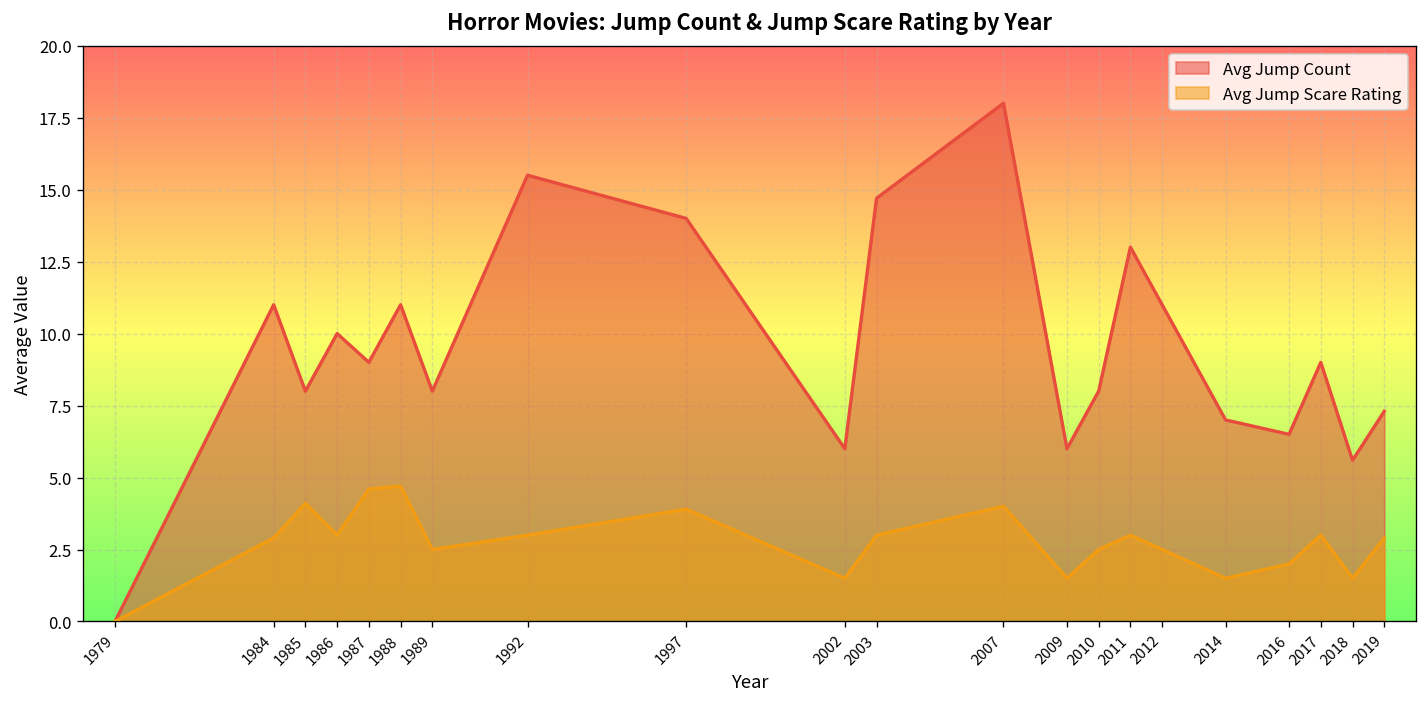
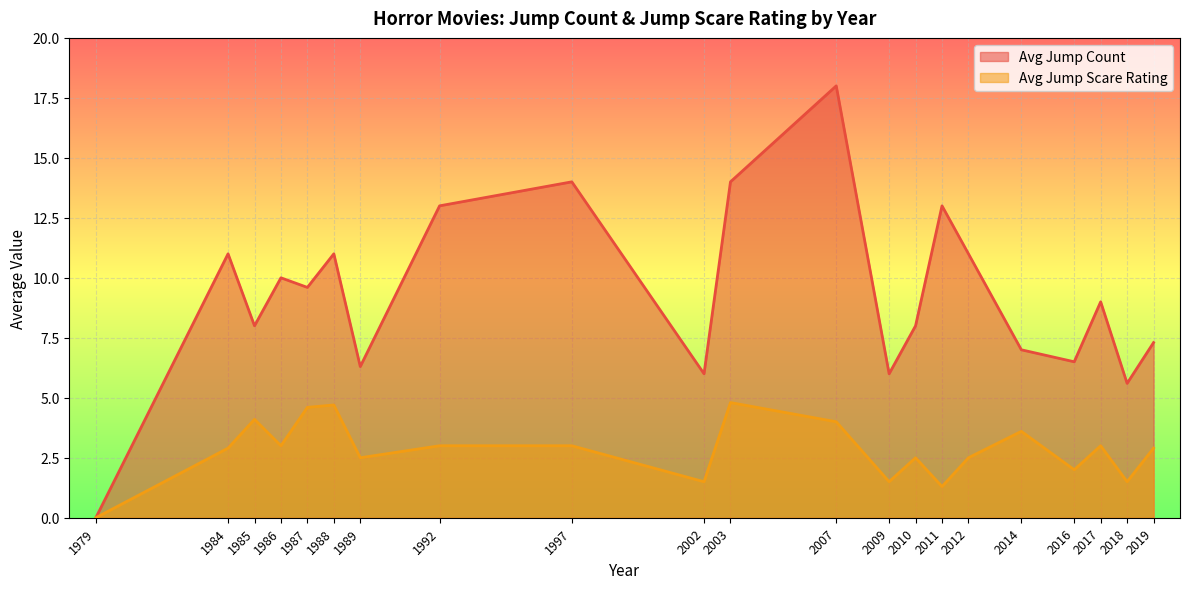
Avg Jump Count, 1987: 9.0 -> 9.6
Avg Jump Count, 1989: 8.0 -> 6.3
Avg Jump Count, 1992: 15.5 -> 13.0
Avg Jump Scare Rating, 1997: 3.9 -> 3.0
Avg Jump Count, 2003: 14.7 -> 14.0
Avg Jump Scare Rating, 2003: 3.0 -> 4.8
Avg Jump Scare Rating, 2011: 3.0 -> 1.3
Avg Jump Scare Rating, 2014: 1.5 -> 3.6
